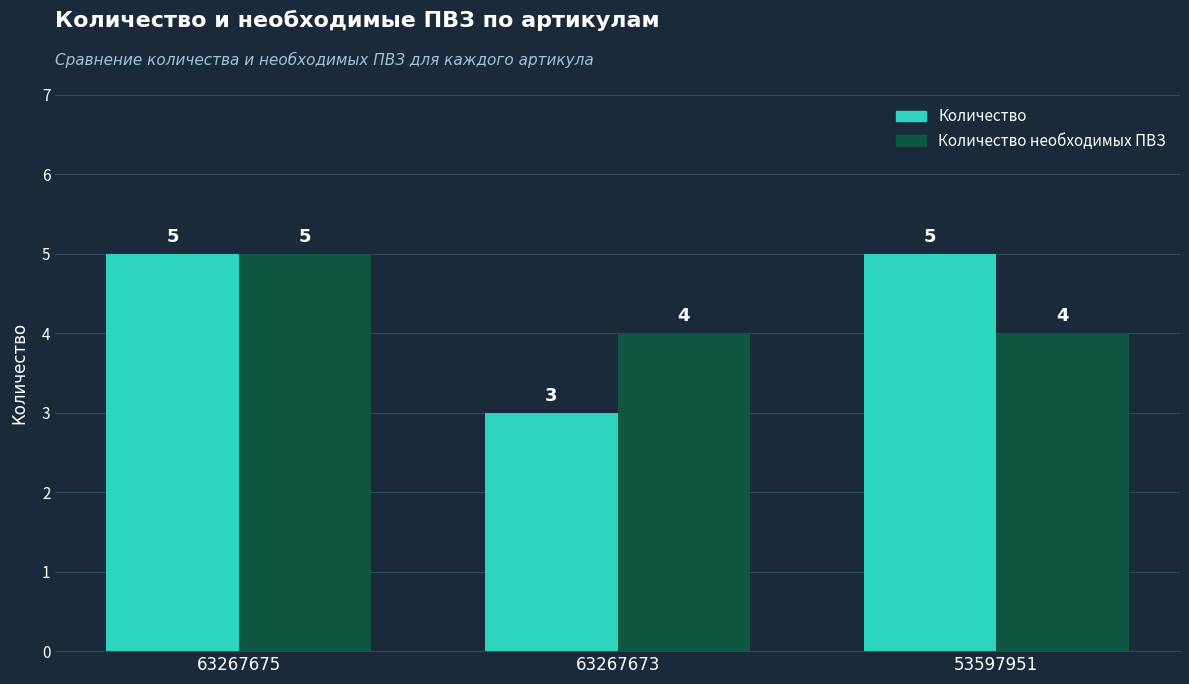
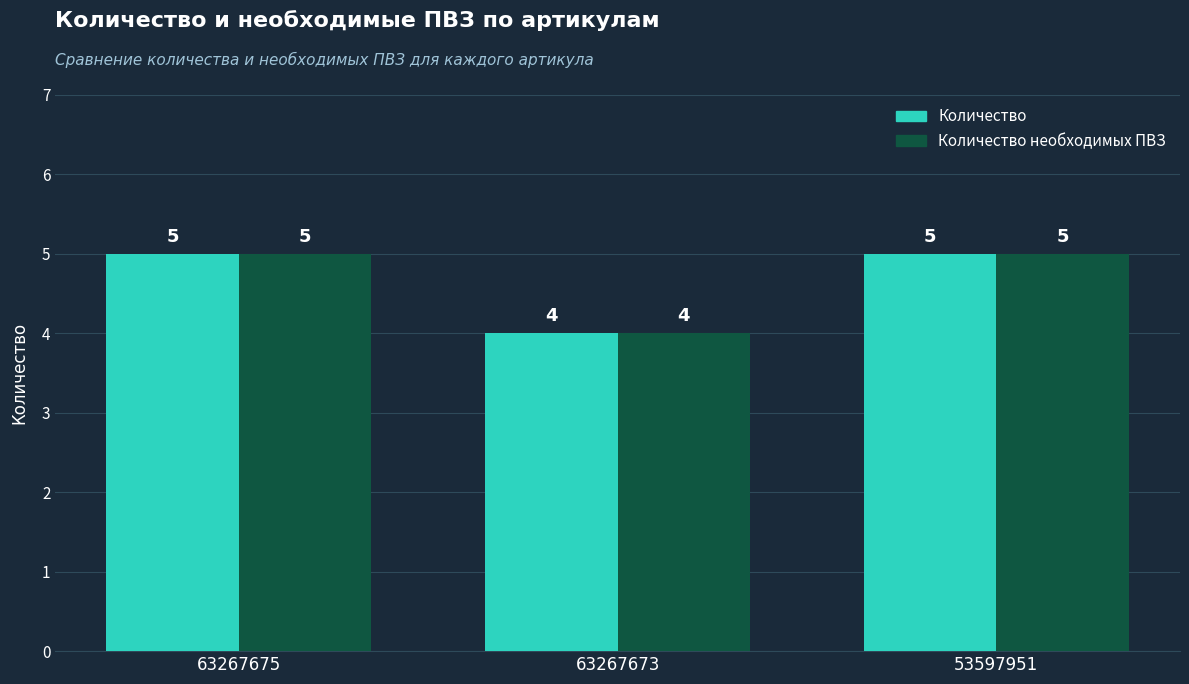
Количество, 63267673: 3 -> 4
Количество необходимых ПВЗ, 53597951: 4 -> 5
